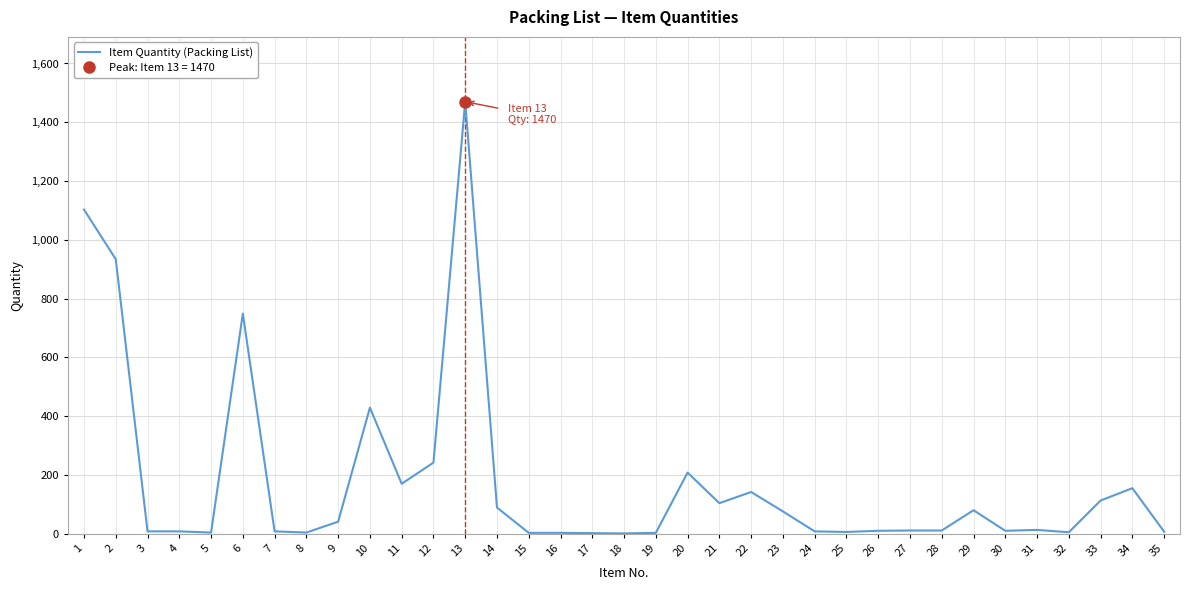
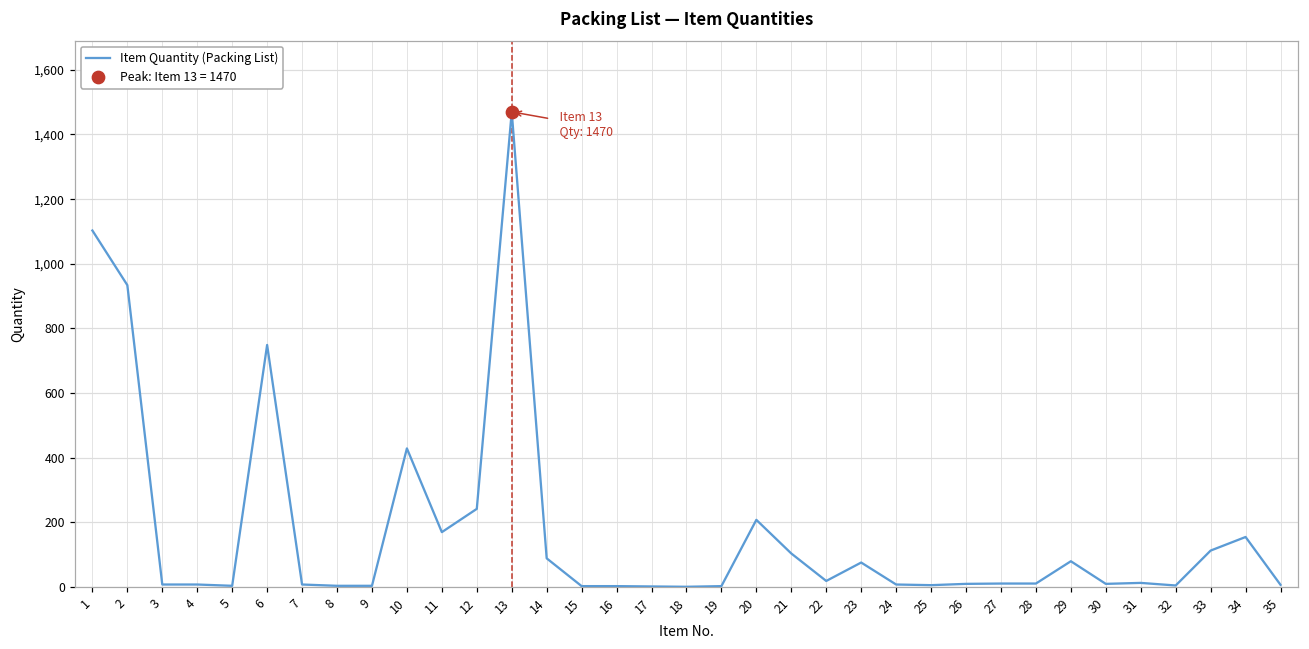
Item Quantity (Packing List), 9: 40 -> 0
Item Quantity (Packing List), 22: 140 -> 20
